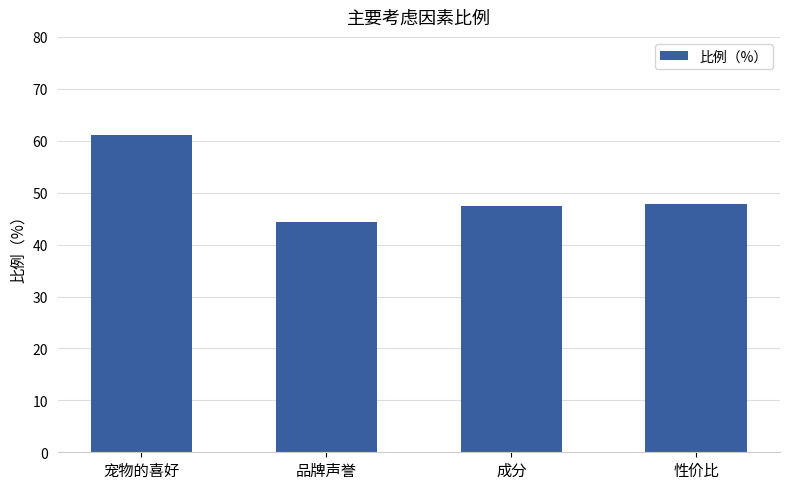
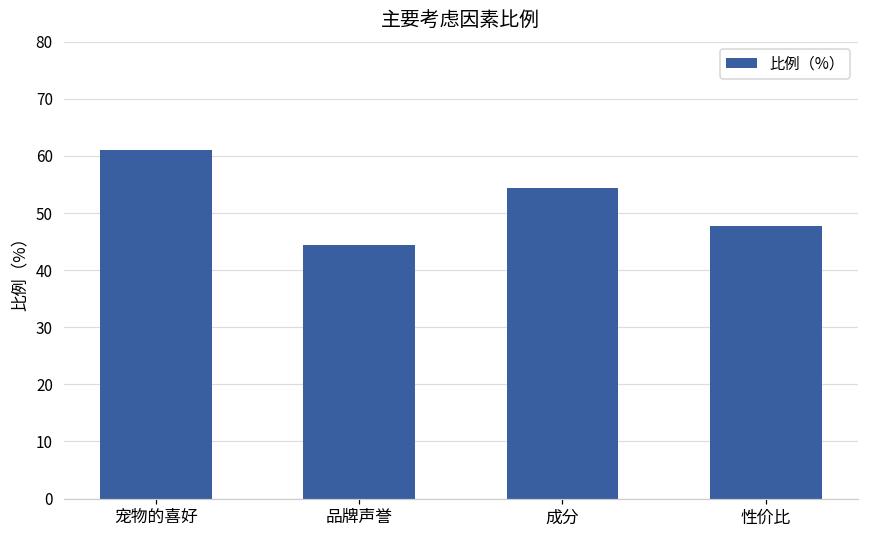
成分: 47 -> 54
